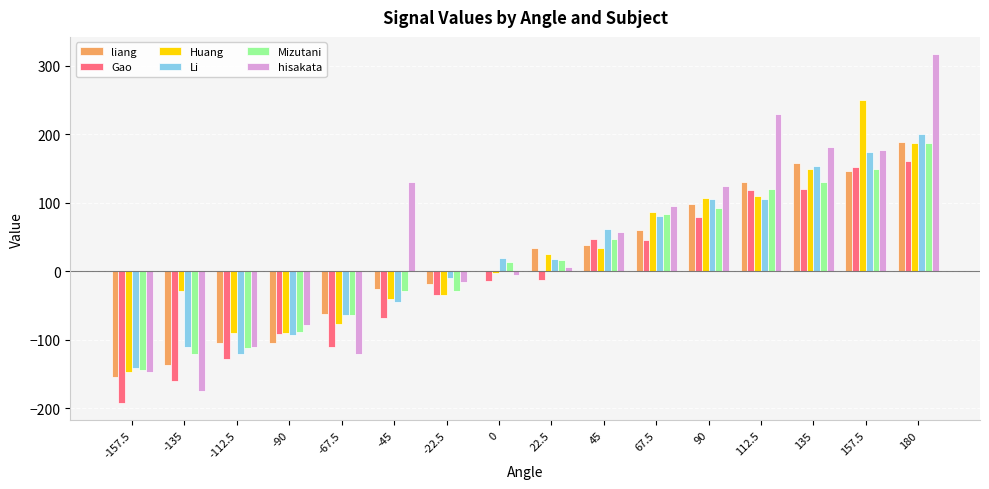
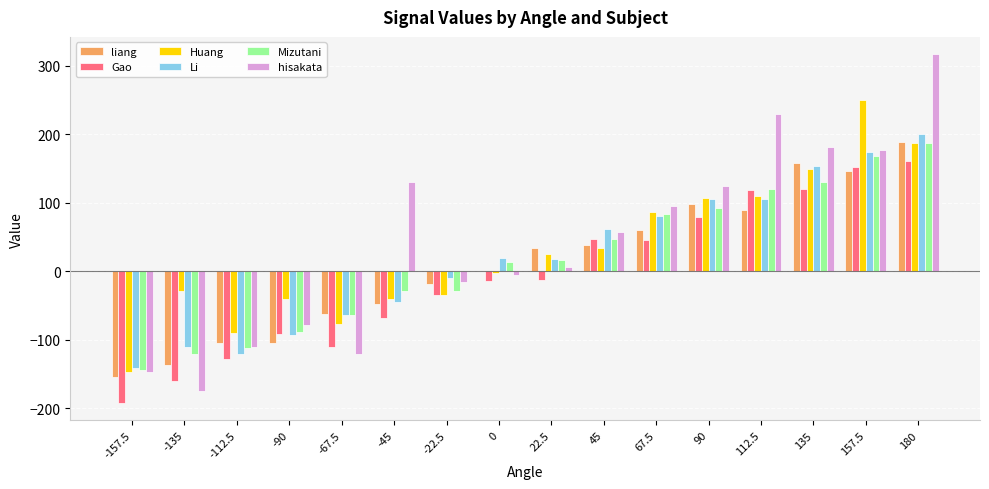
Huang, -90: -90 -> -40
liang, -45: -30 -> -50
liang, 112.5: 130 -> 90
Mizutani, 157.5: 150 -> 170
